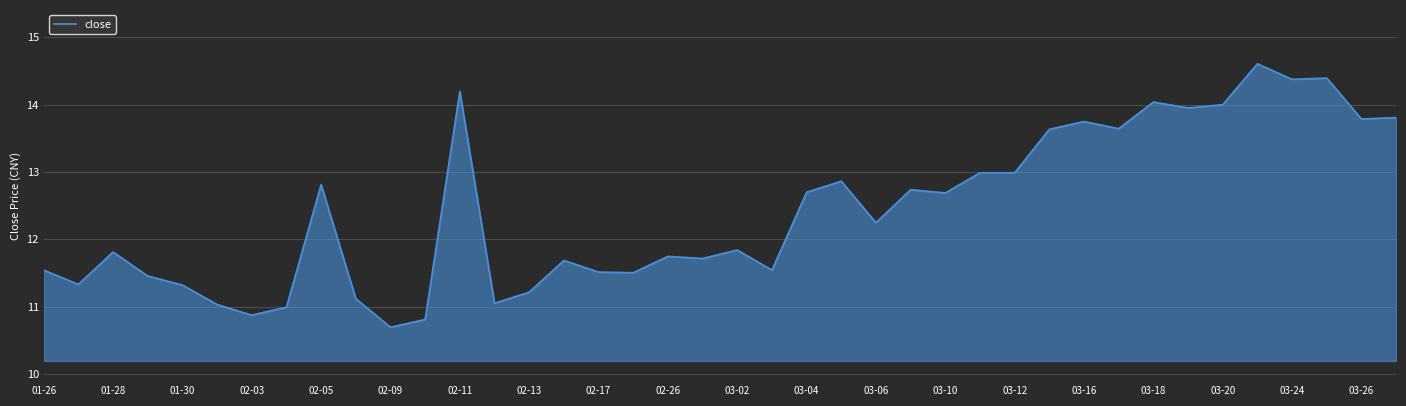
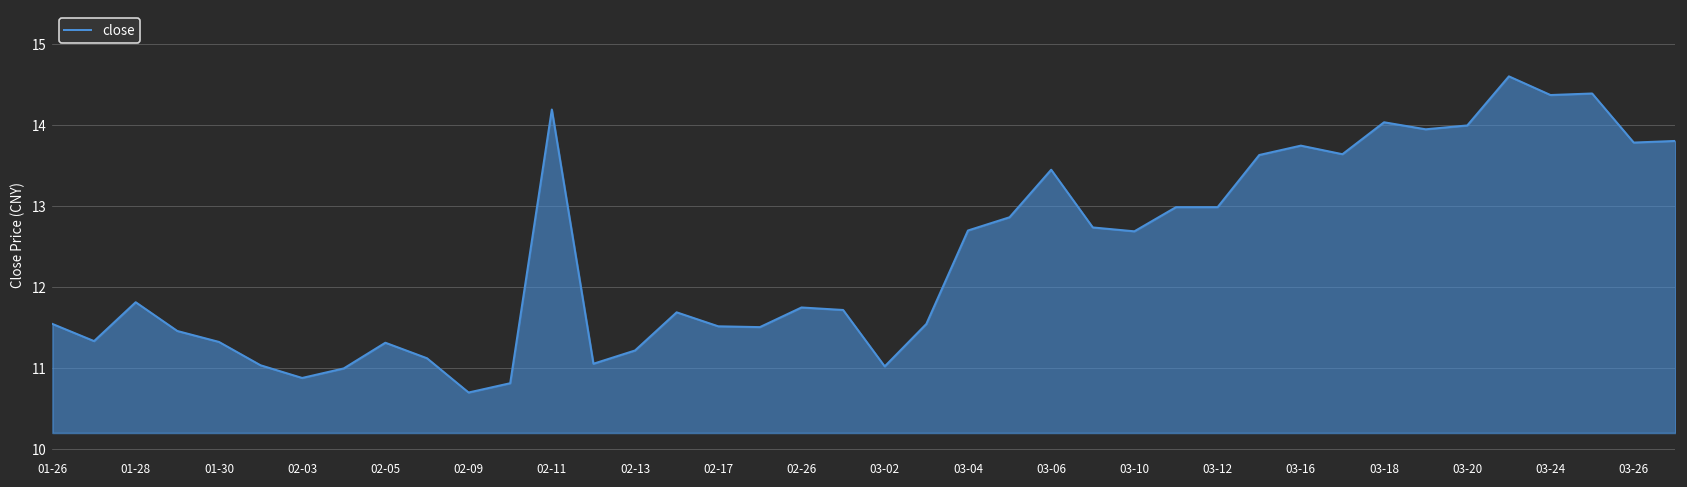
02-05: 12.8 -> 11.3
03-02: 11.8 -> 11.0
03-06: 12.2 -> 13.5
